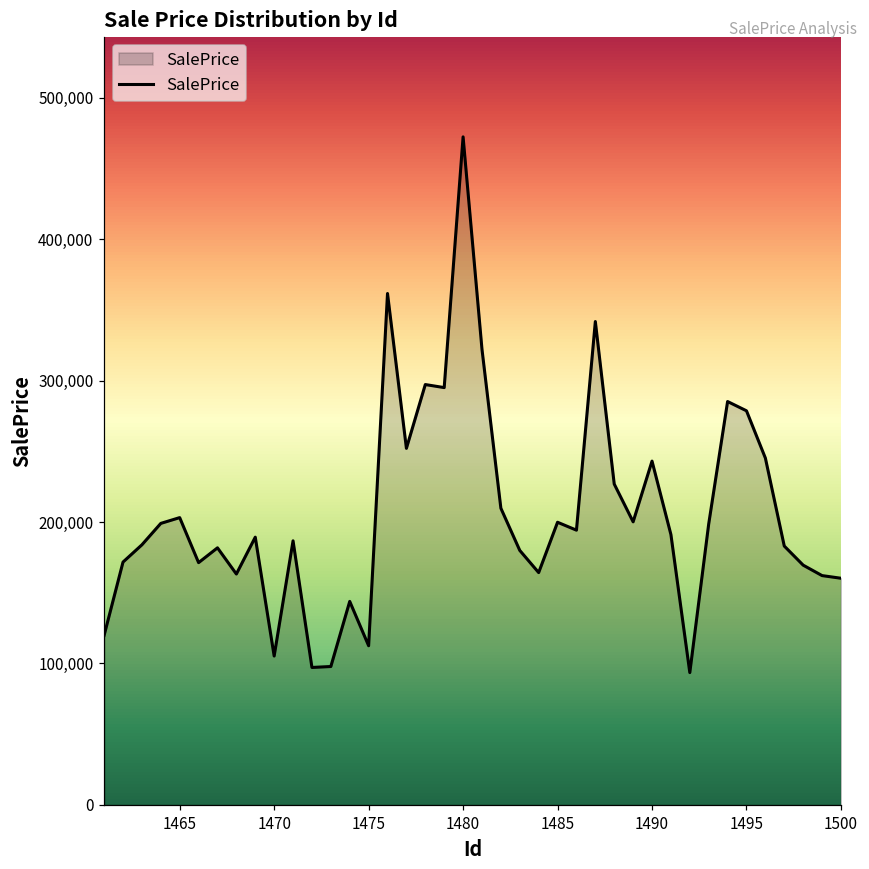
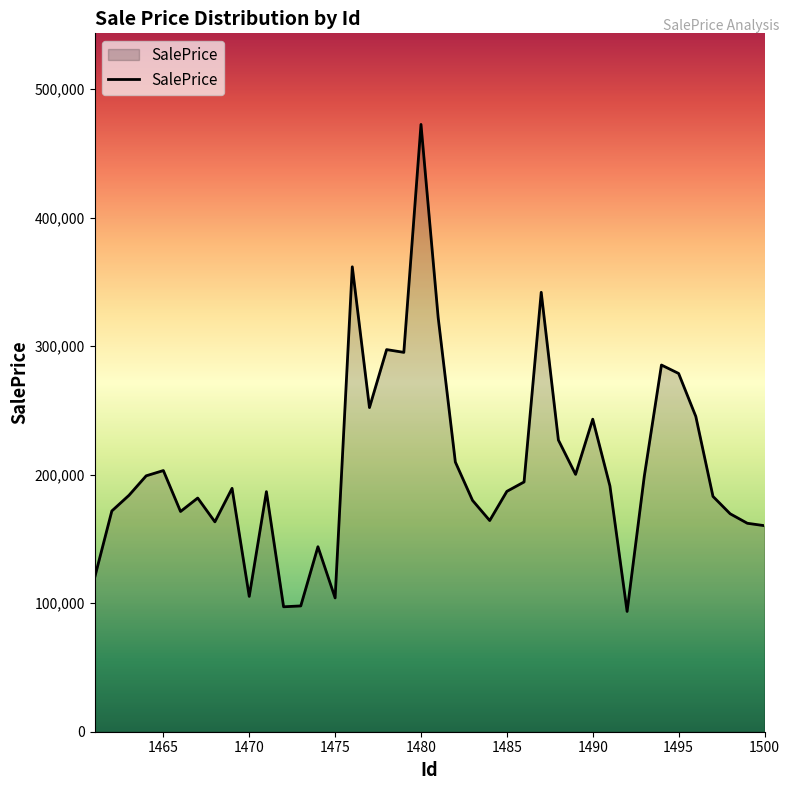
1475: 113,000 -> 104,000
1485: 200,000 -> 187,000
